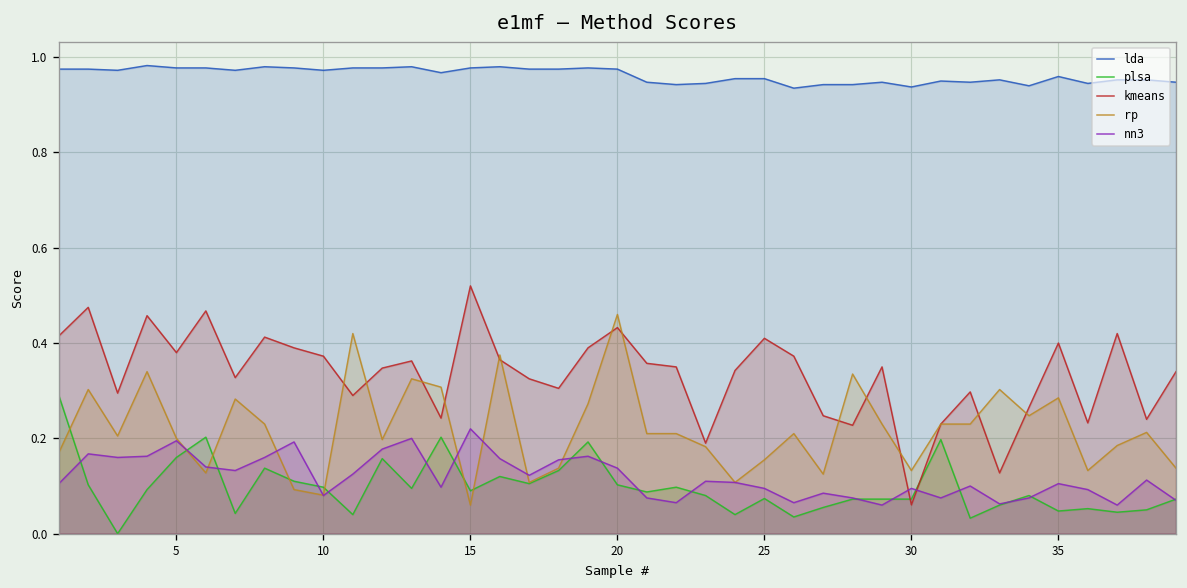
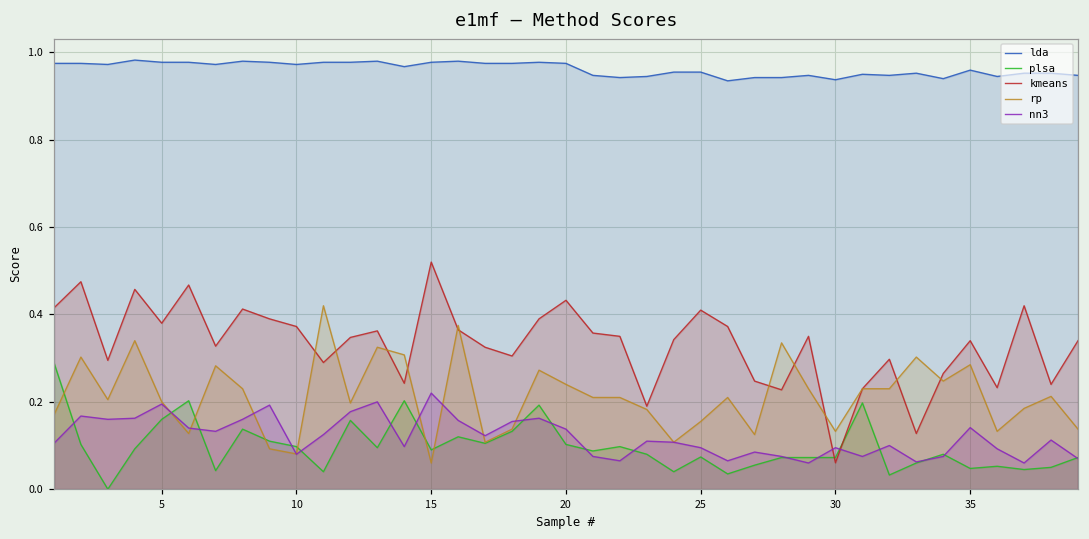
rp, 20: 0.46 -> 0.24
kmeans, 35: 0.40 -> 0.34
nn3, 35: 0.11 -> 0.14
